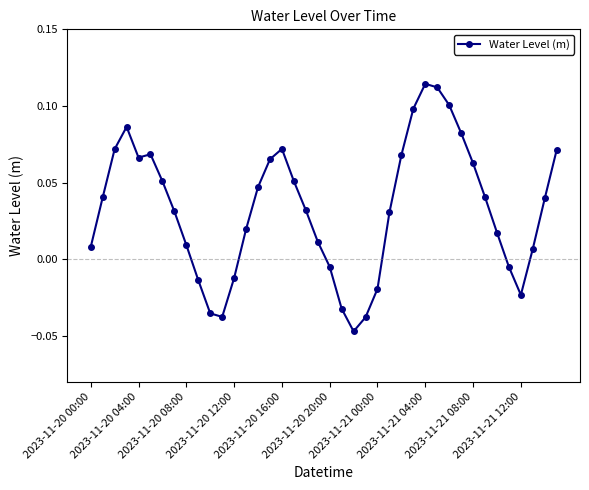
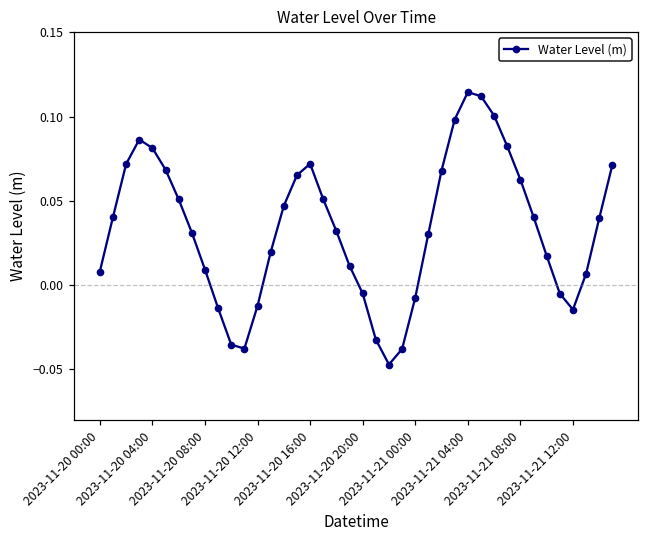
2023-11-20 04:00: 0.066 -> 0.081
2023-11-21 00:00: -0.019 -> -0.007
2023-11-21 12:00: -0.023 -> -0.014
